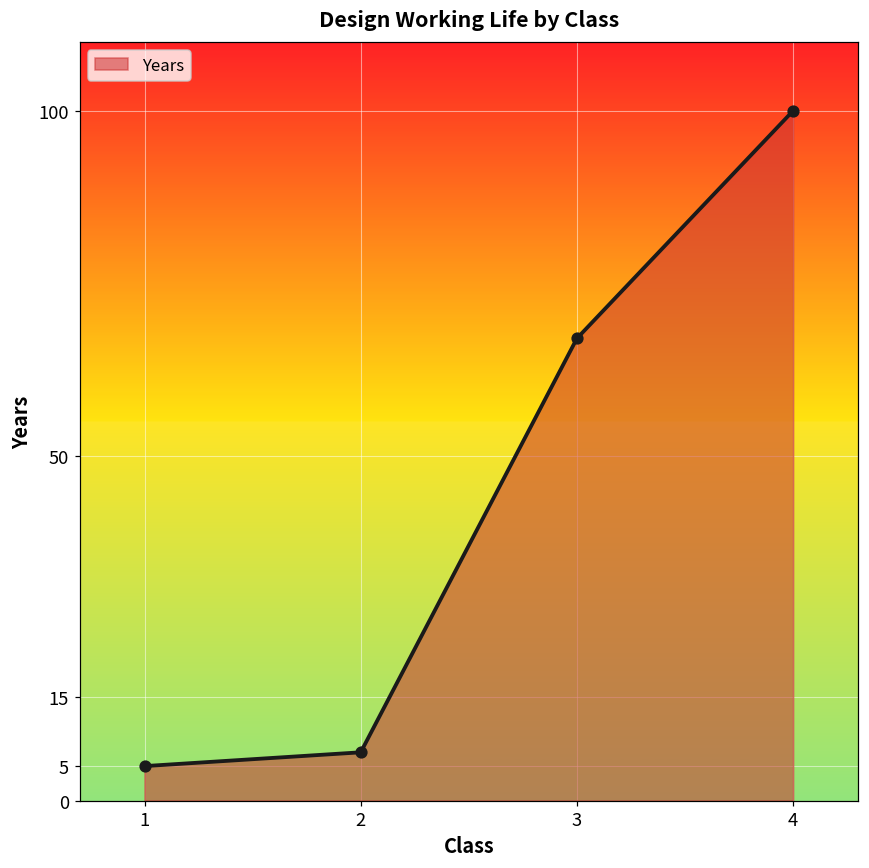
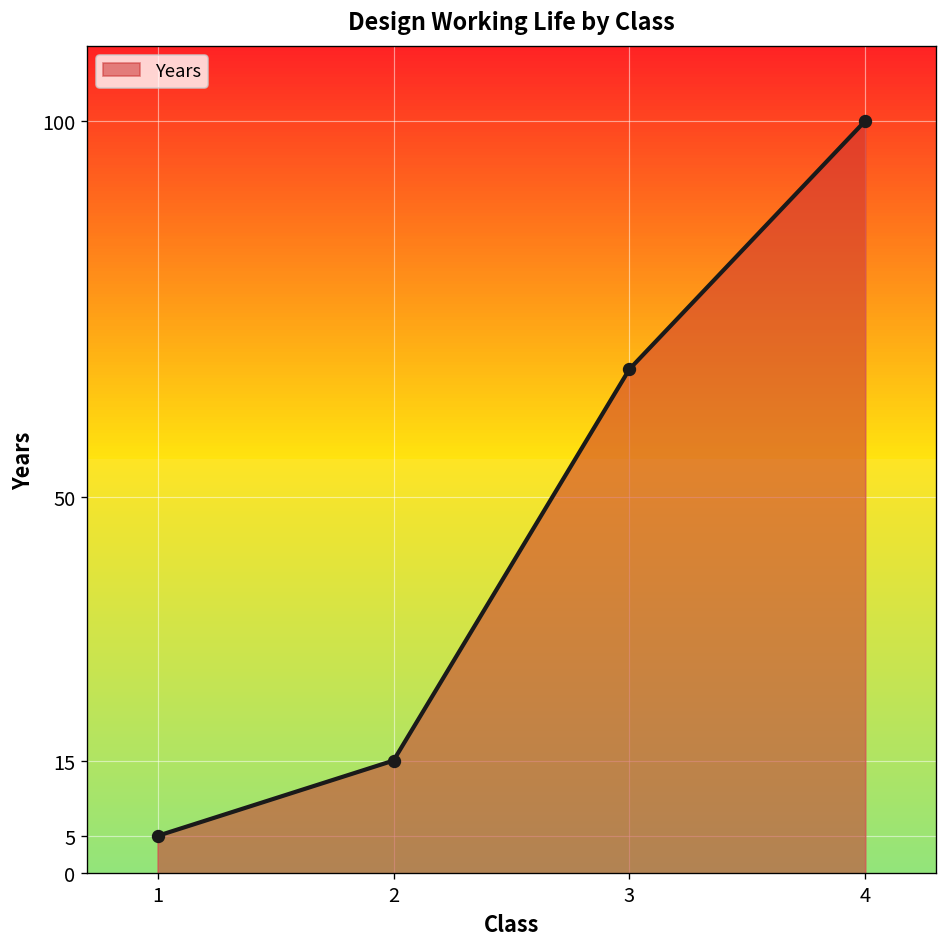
2: 7 -> 15
